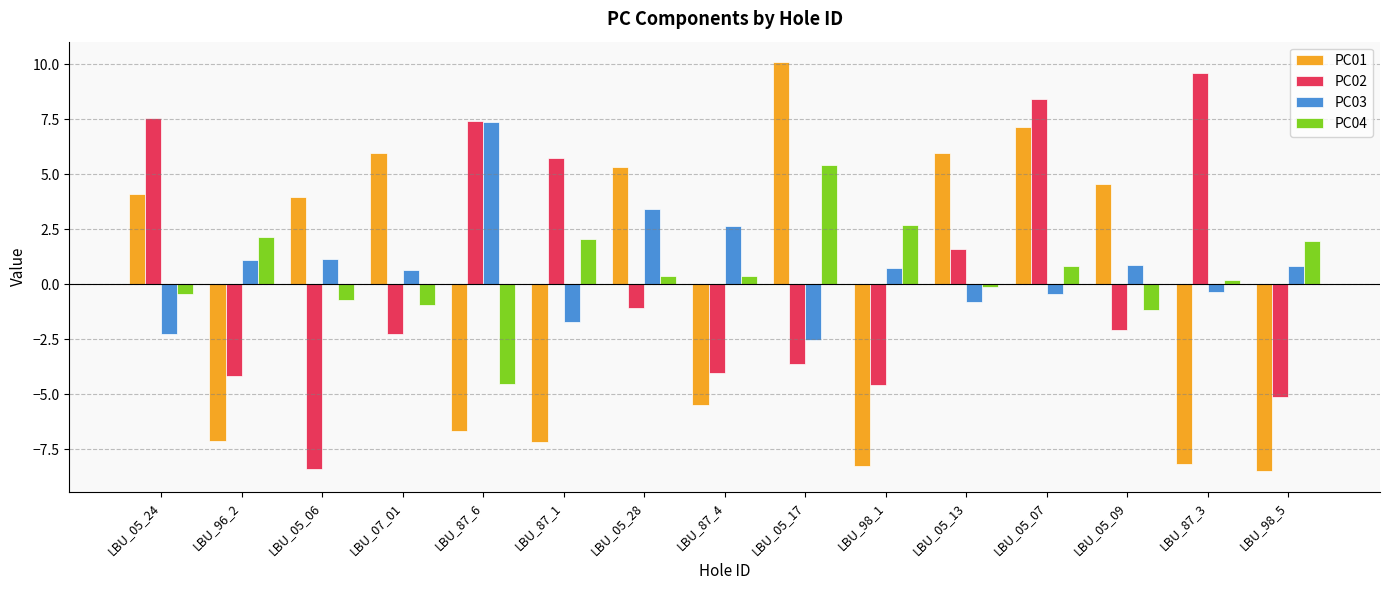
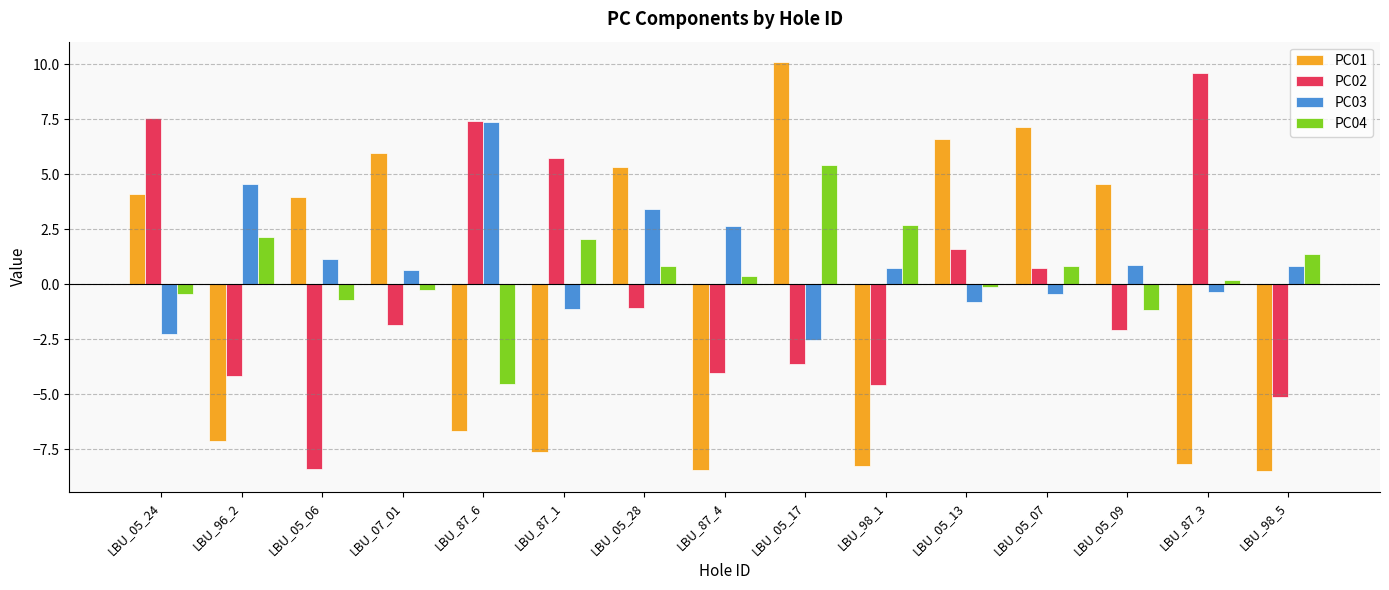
PC03, LBU_96_2: 1.1 -> 4.5
PC02, LBU_07_01: -2.3 -> -1.8
PC04, LBU_07_01: -0.9 -> -0.3
PC01, LBU_87_1: -7.2 -> -7.6
PC03, LBU_87_1: -1.7 -> -1.1
PC04, LBU_05_28: 0.4 -> 0.8
PC01, LBU_87_4: -5.5 -> -8.4
PC01, LBU_05_13: 6.0 -> 6.6
PC02, LBU_05_07: 8.4 -> 0.7
PC04, LBU_98_5: 2.0 -> 1.4
